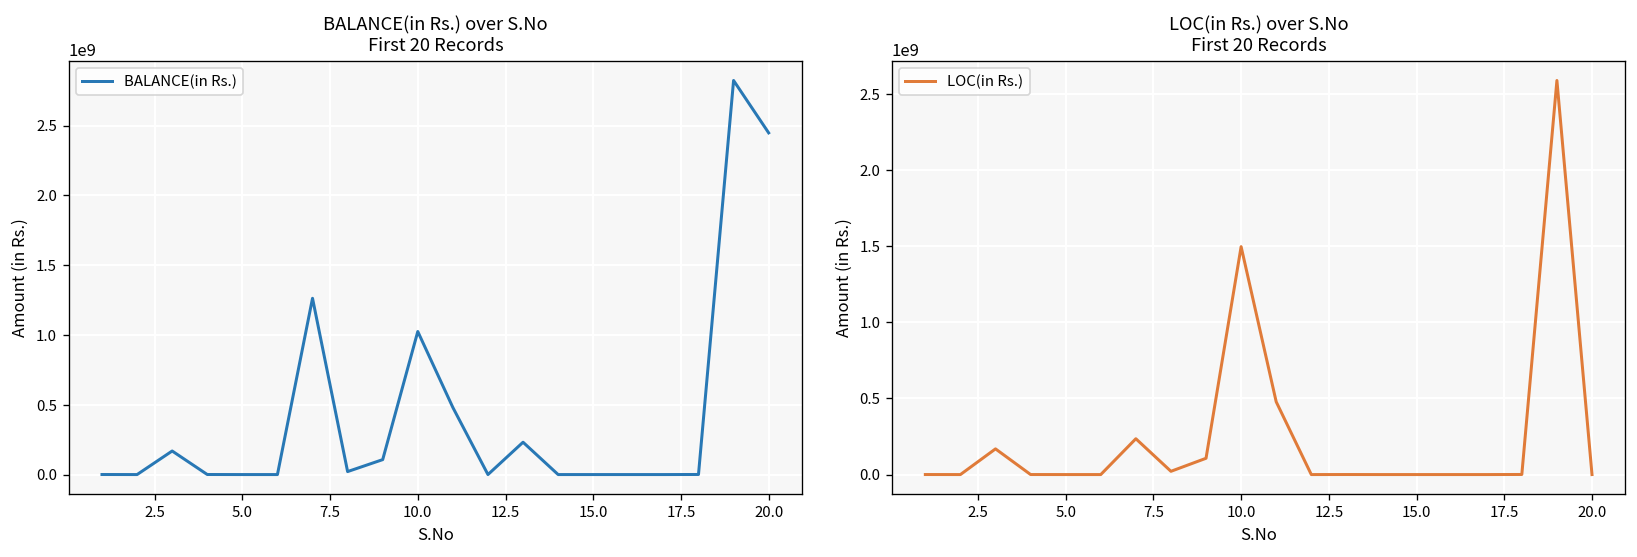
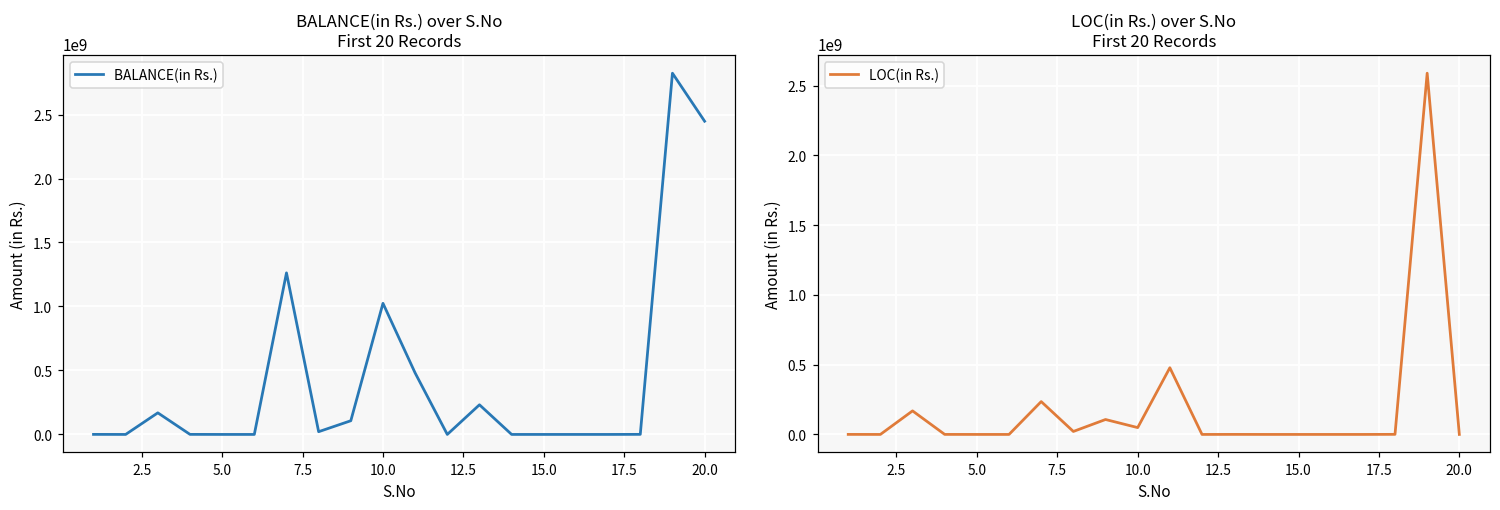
LOC(in Rs.) over S.No First 20 Records, 10.0: 1500000000 -> 50000000
